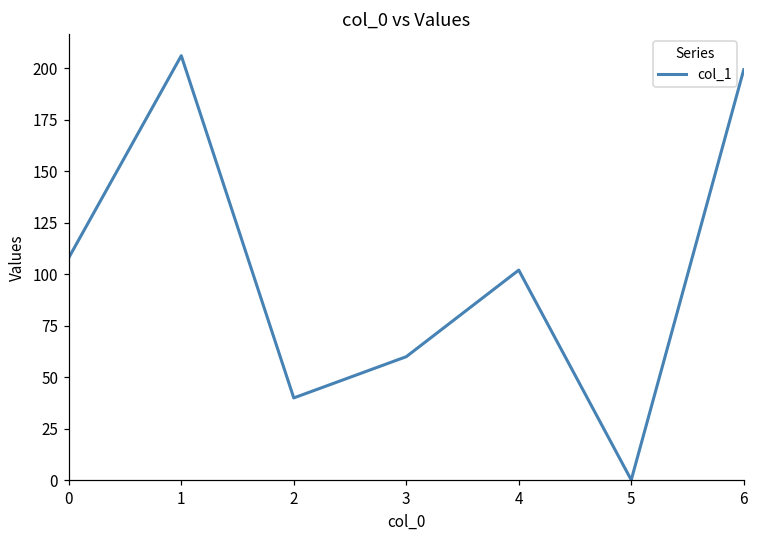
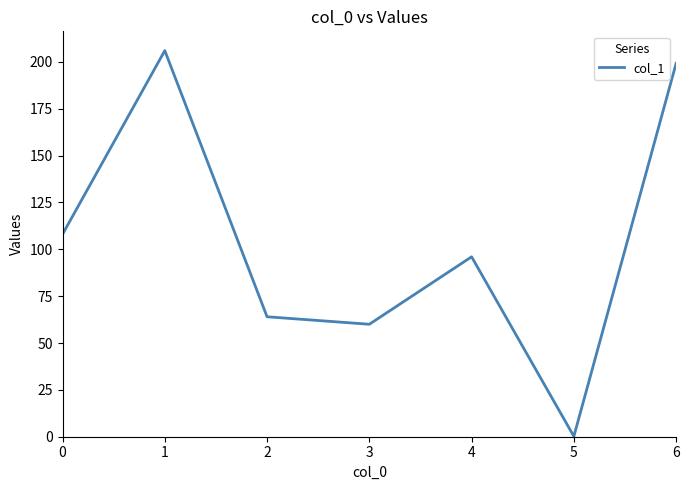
2: 40 -> 64
4: 102 -> 96
